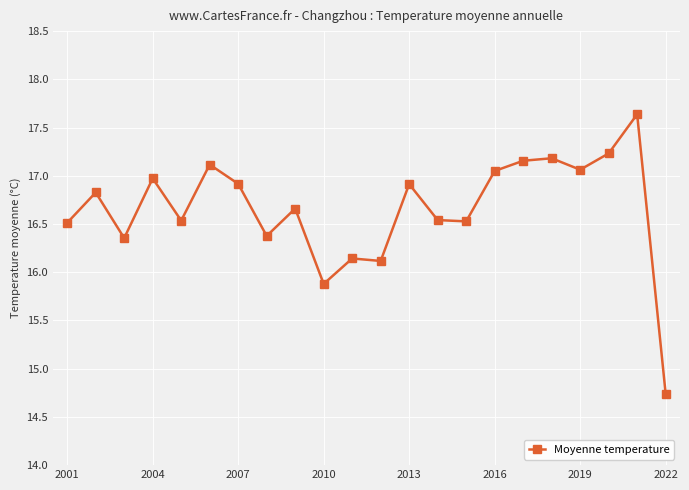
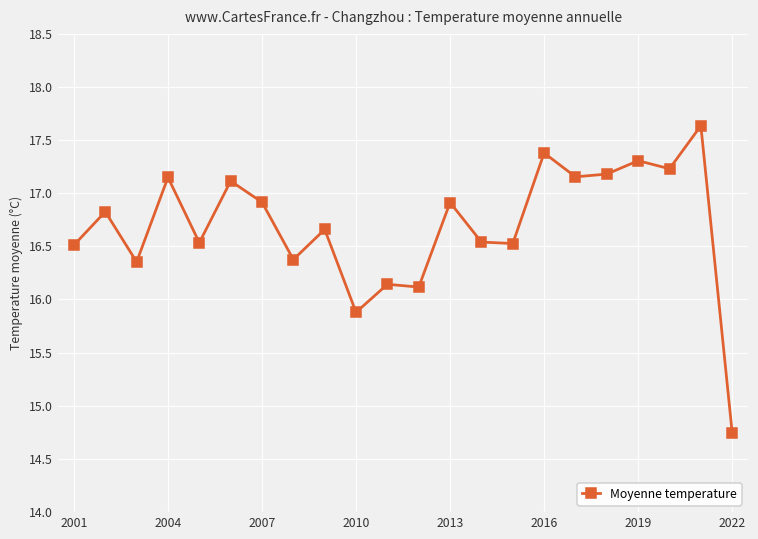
2004: 17.0 -> 17.2
2016: 17.0 -> 17.4
2019: 17.1 -> 17.3
